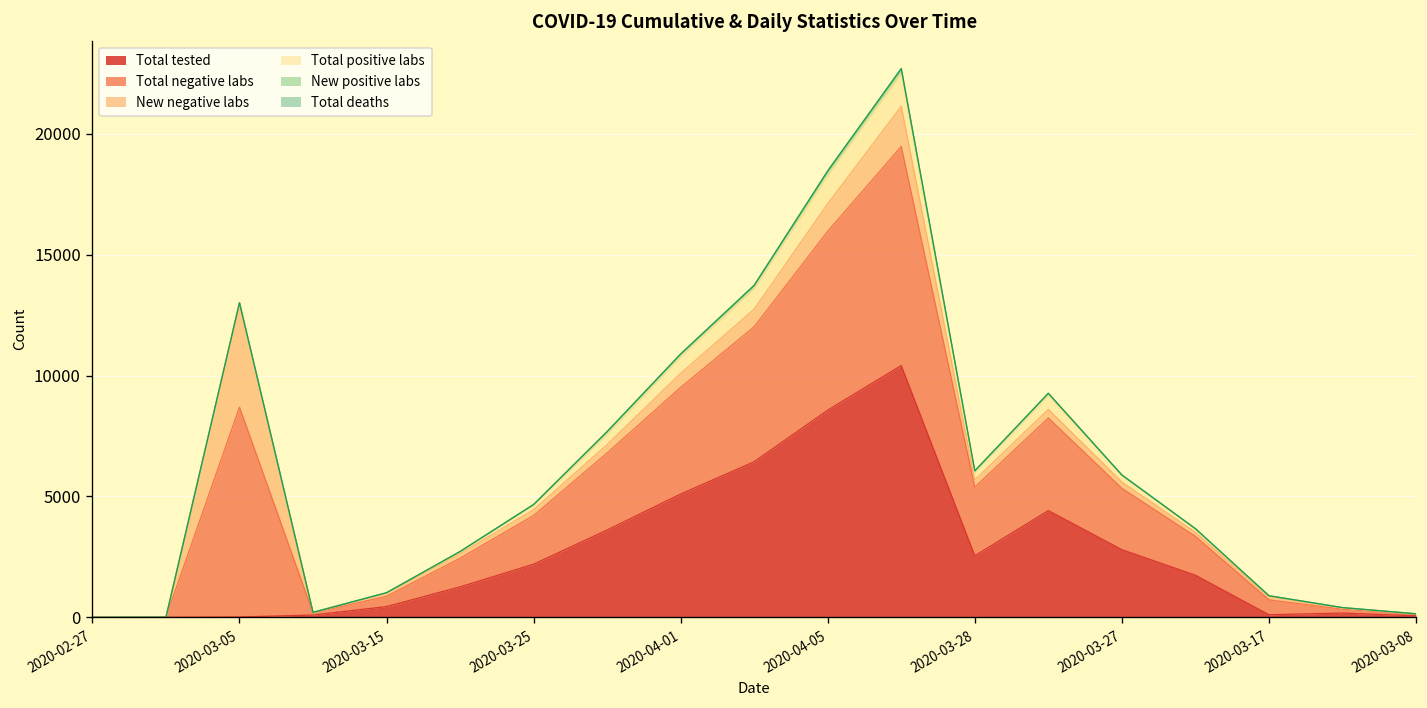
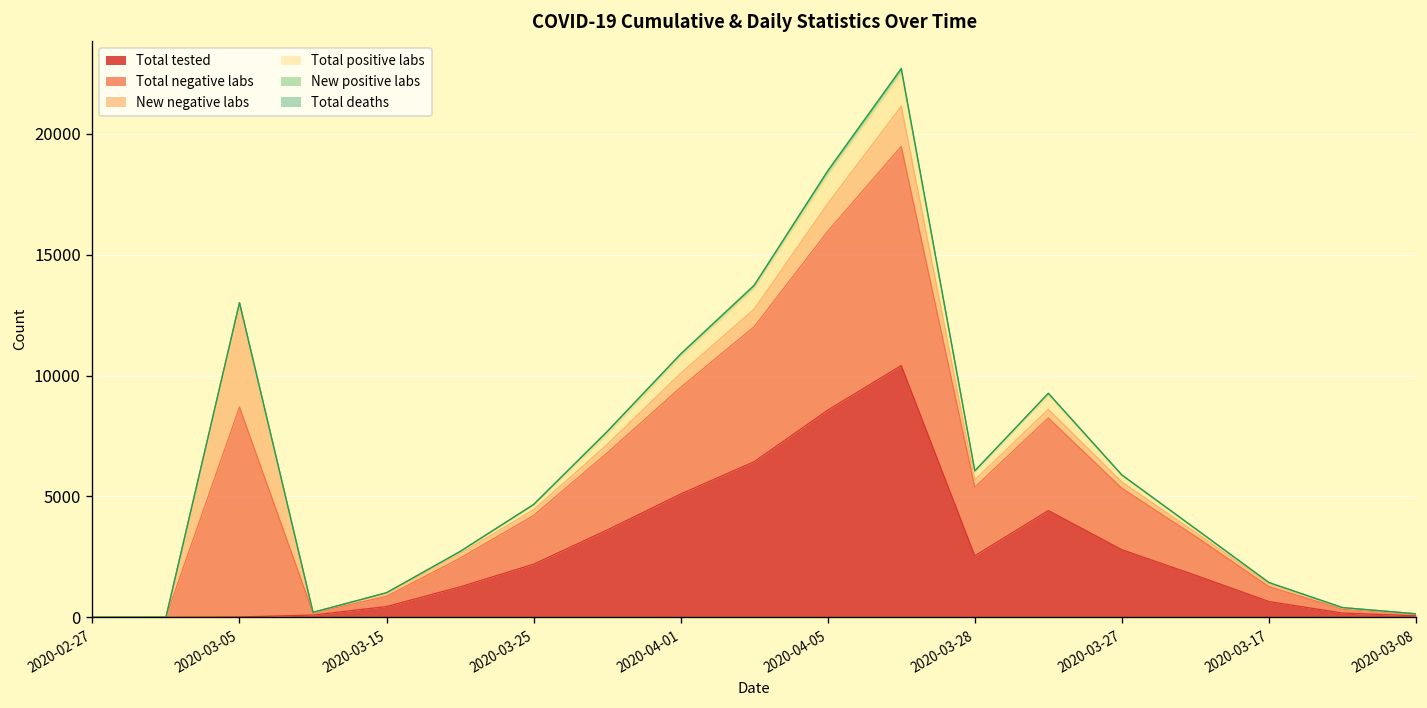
Total tested, 2020-03-17: 100 -> 700
